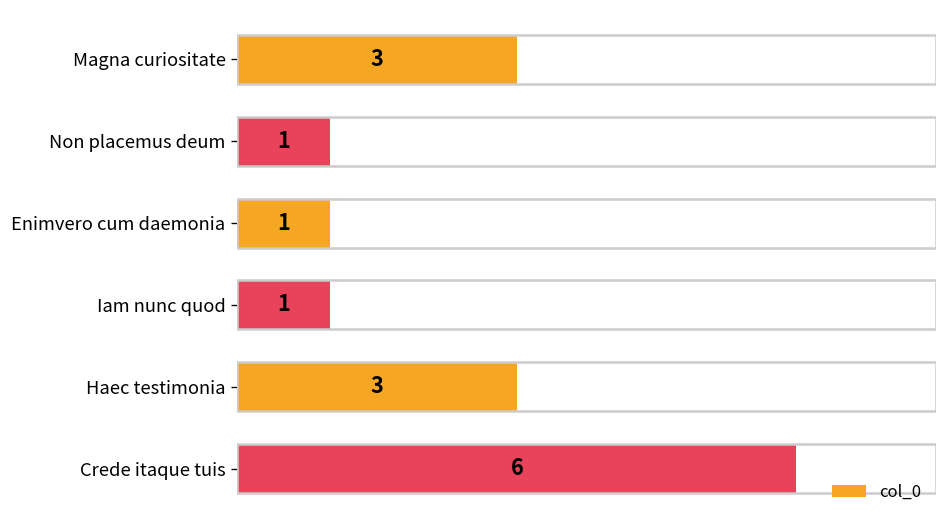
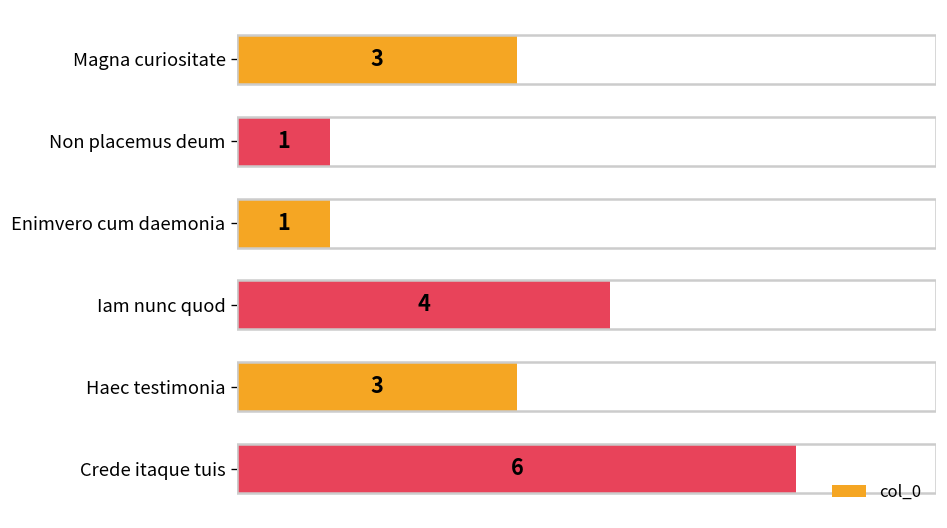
Iam nunc quod: 1 -> 4
